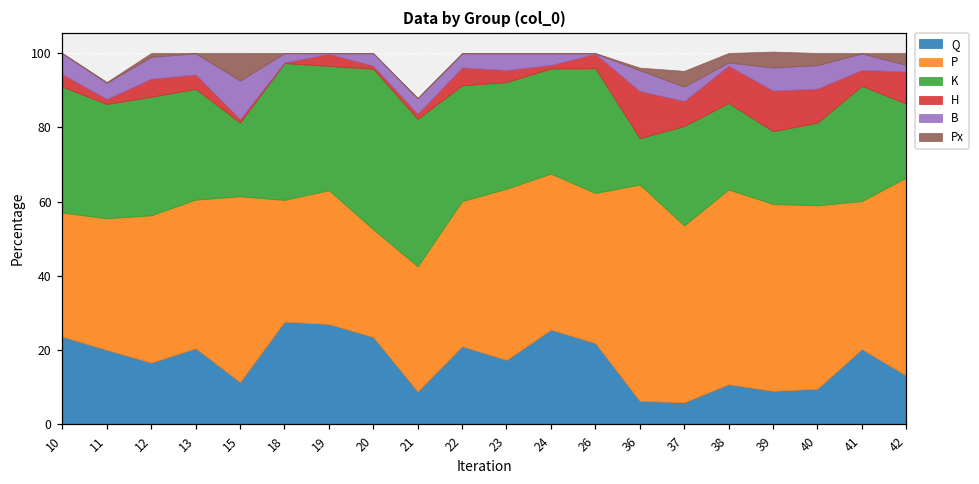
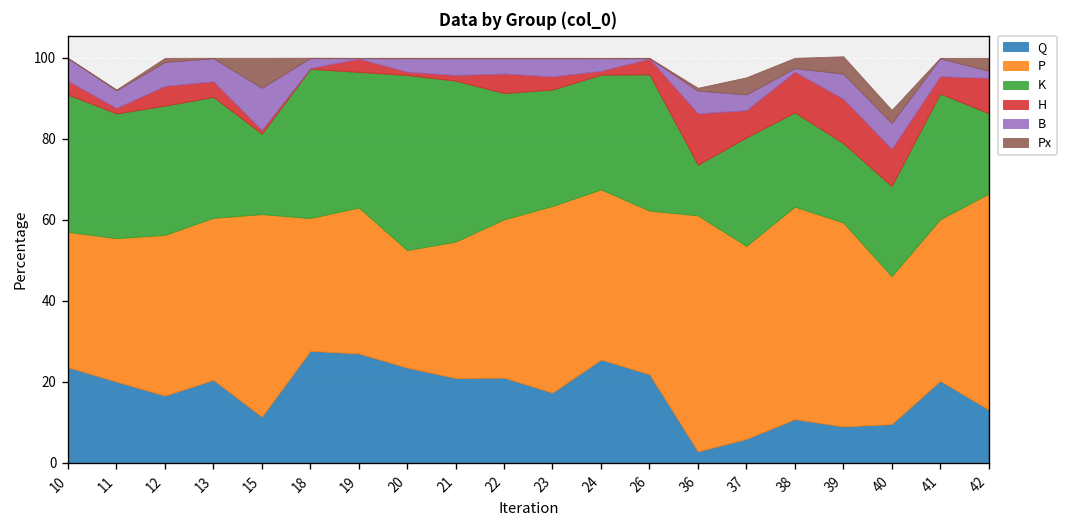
Q, 21: 9 -> 21
Q, 36: 6 -> 3
P, 40: 49 -> 37
